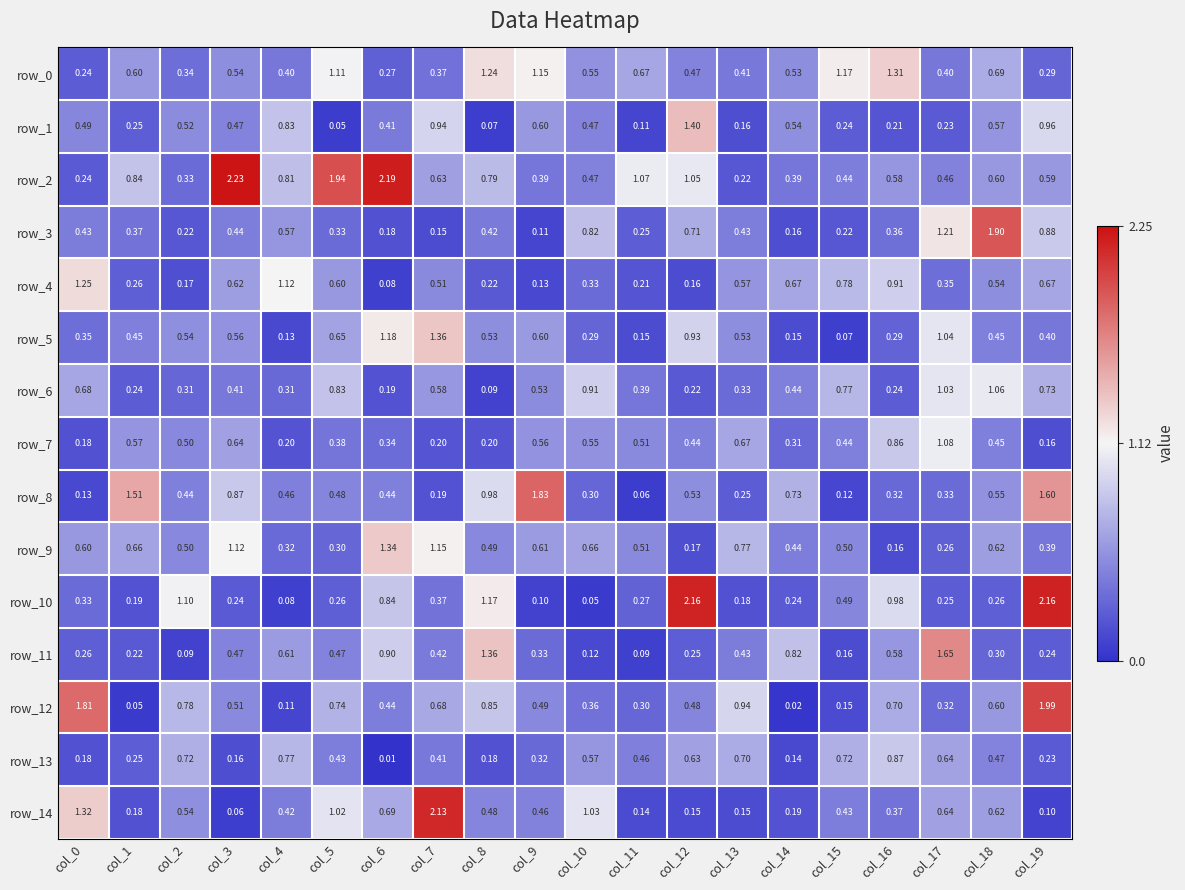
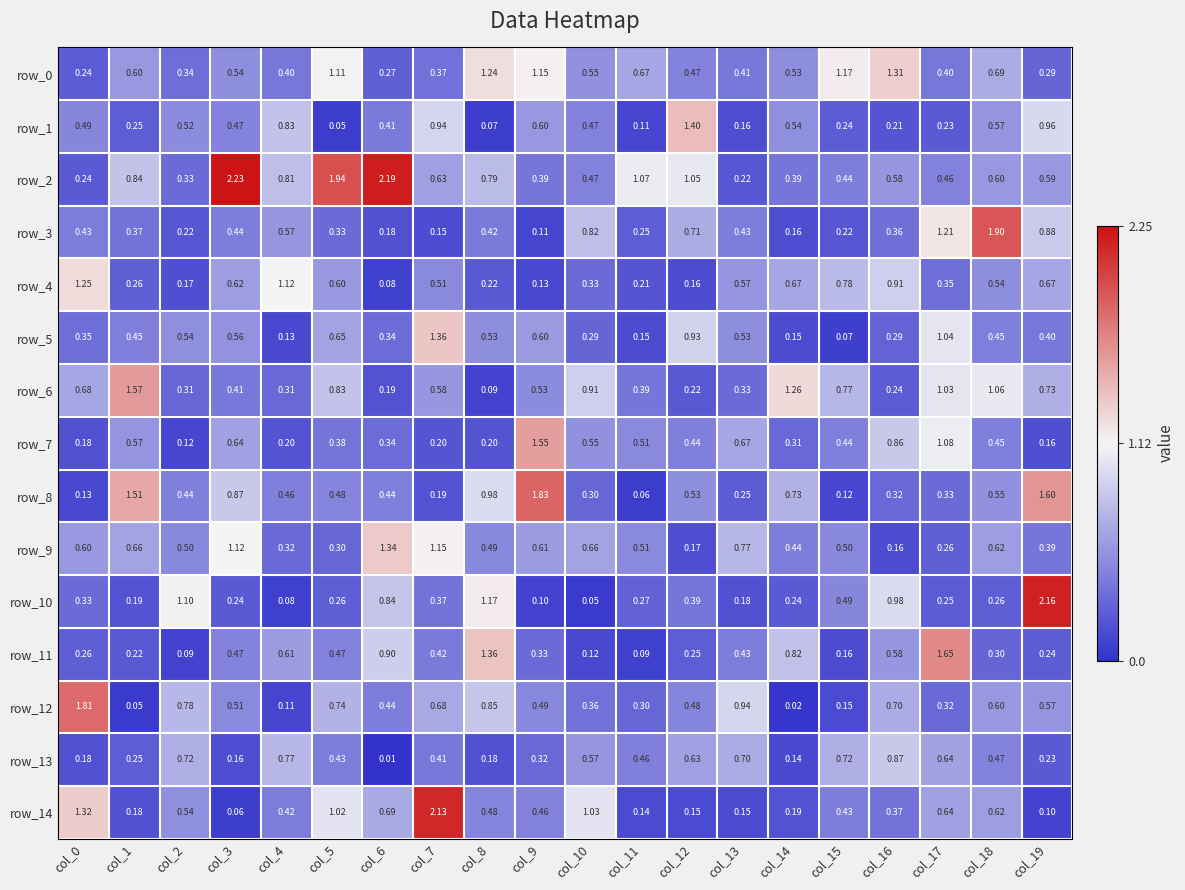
row_5, col_6: 1.18 -> 0.34
row_6, col_1: 0.24 -> 1.57
row_6, col_14: 0.44 -> 1.26
row_7, col_2: 0.50 -> 0.12
row_7, col_9: 0.56 -> 1.55
row_10, col_12: 2.16 -> 0.39
row_12, col_19: 1.99 -> 0.57
